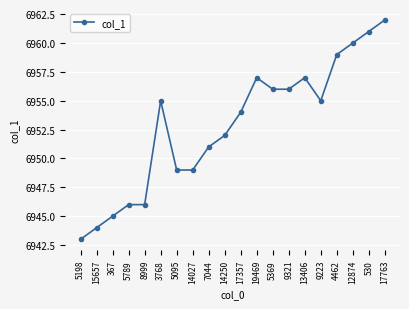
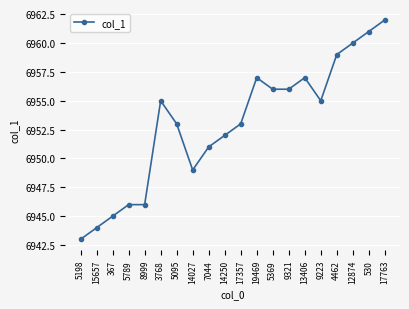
5095: 6949 -> 6953
17357: 6954 -> 6953
